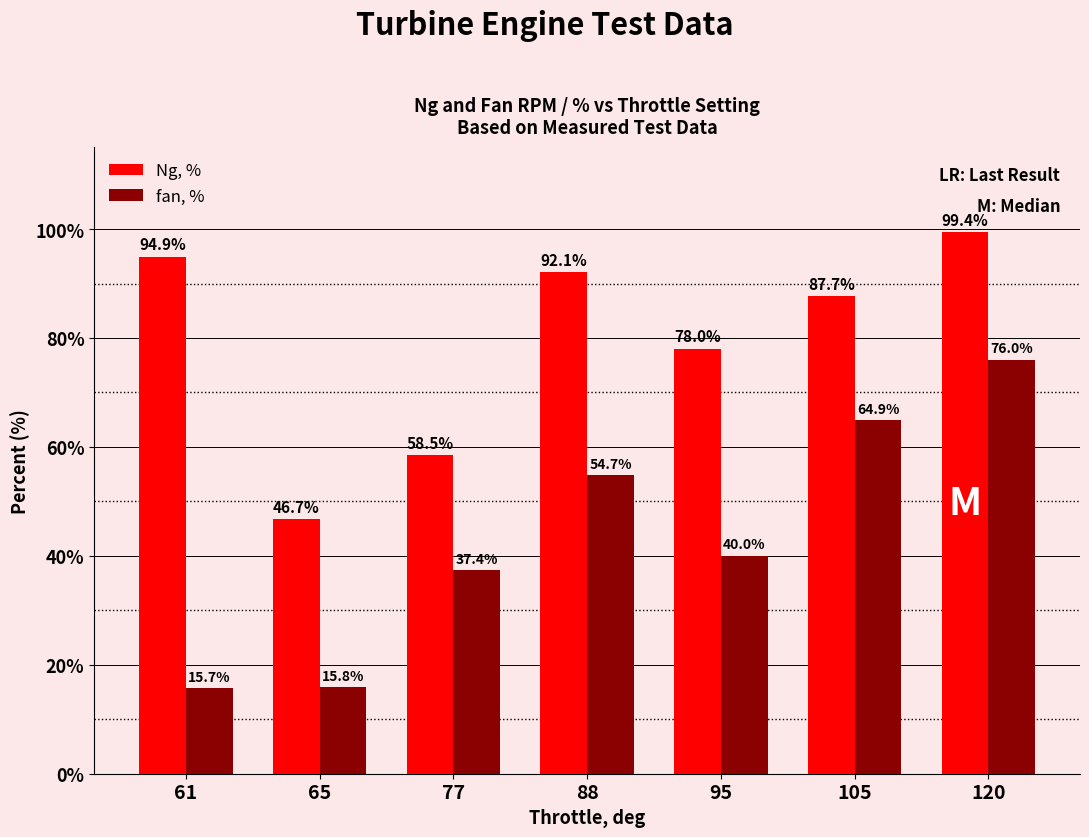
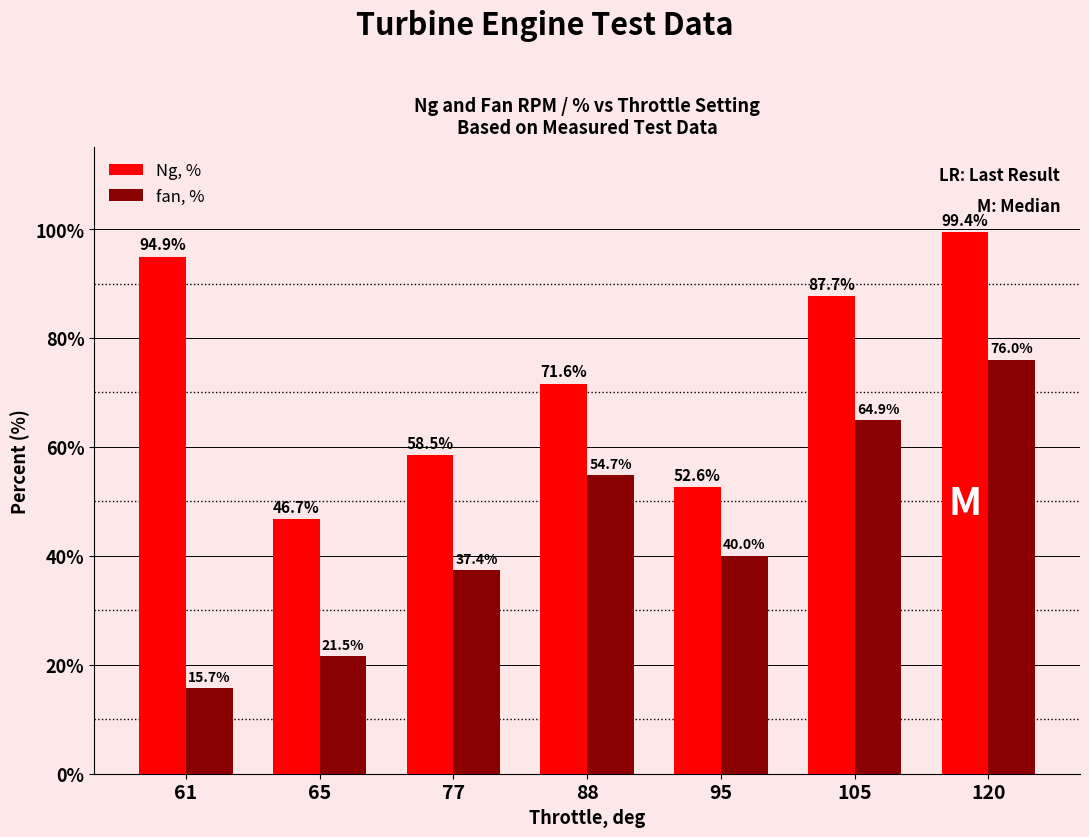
fan, %, 65: 15.8% -> 21.5%
Ng, %, 88: 92.1% -> 71.6%
Ng, %, 95: 78.0% -> 52.6%
